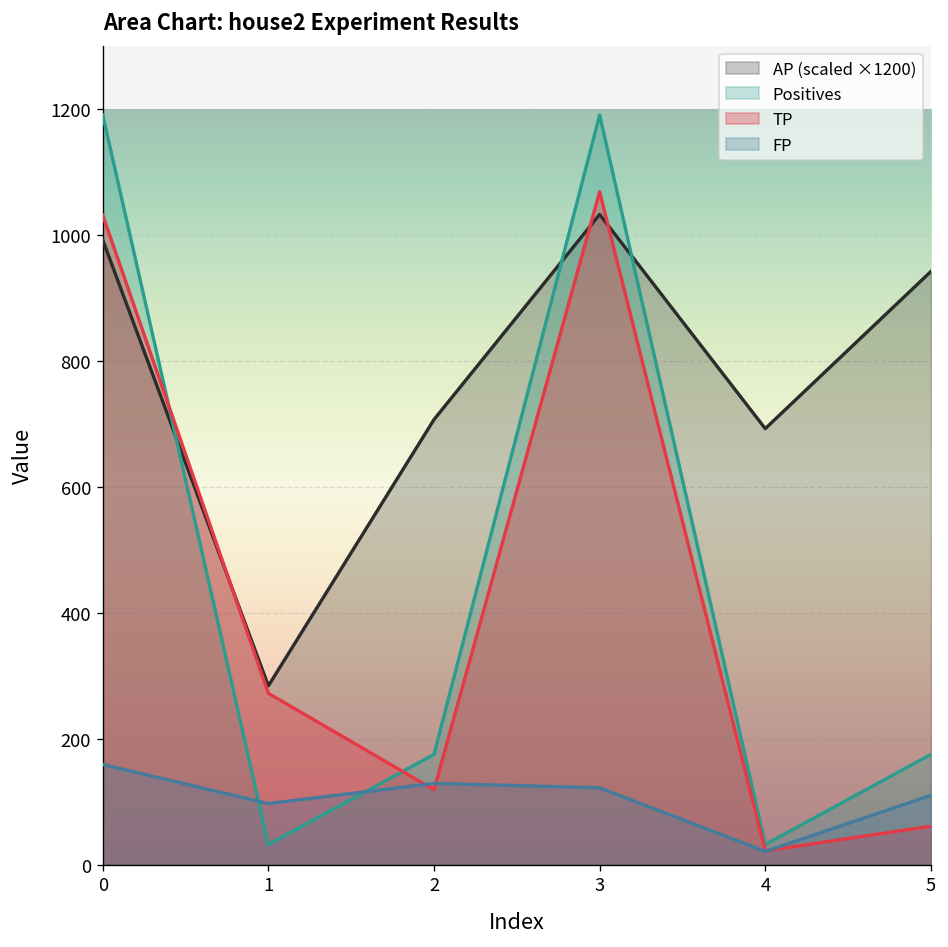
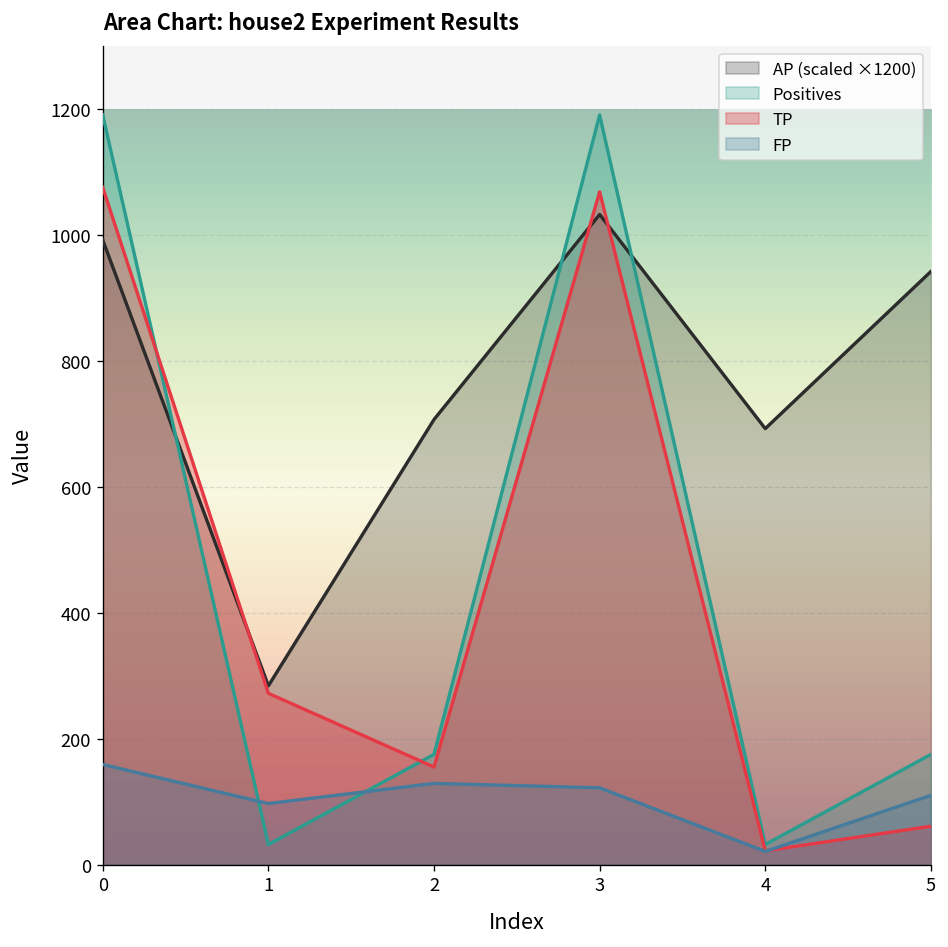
TP, 0: 1030 -> 1080
TP, 2: 120 -> 160
